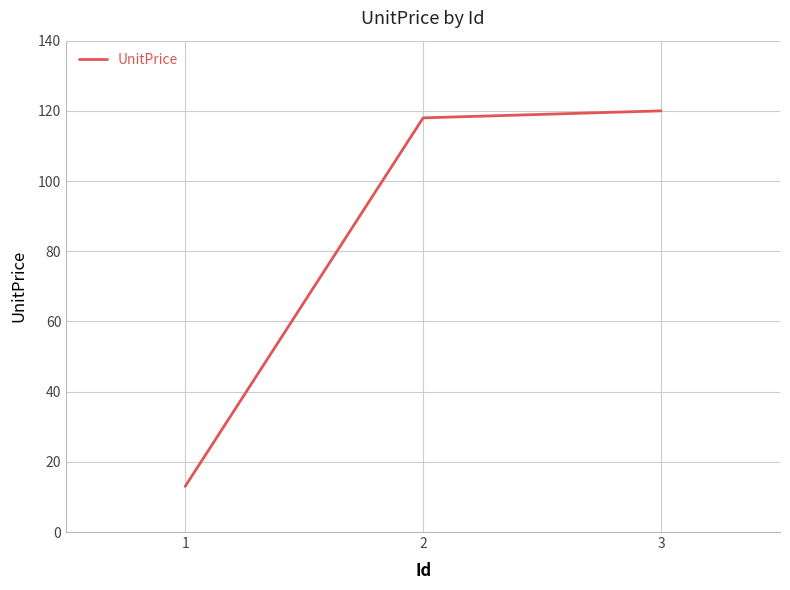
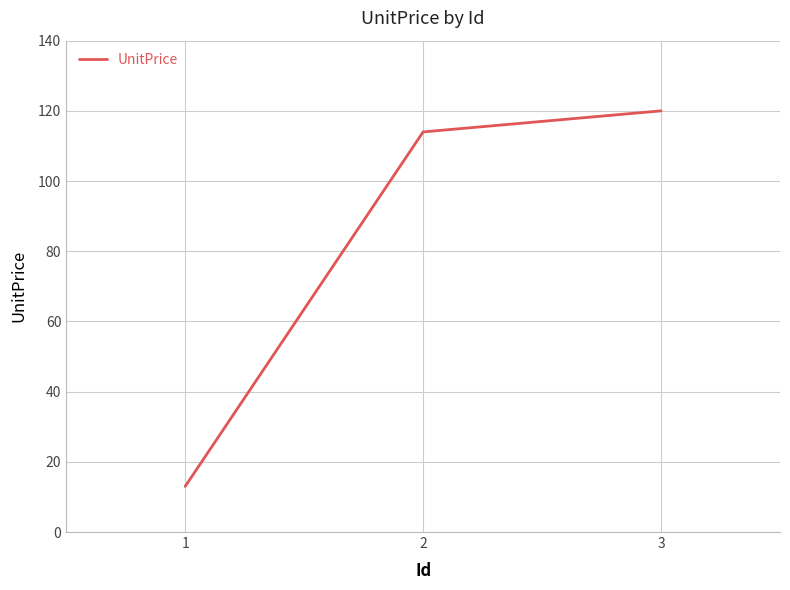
2: 118 -> 114
